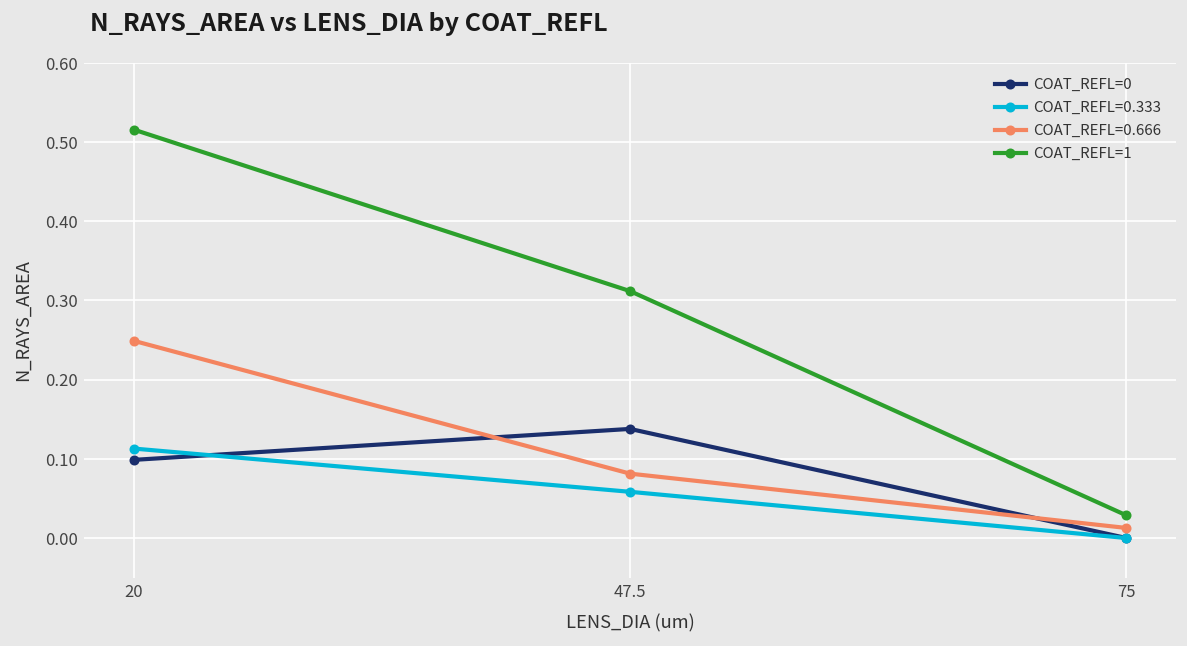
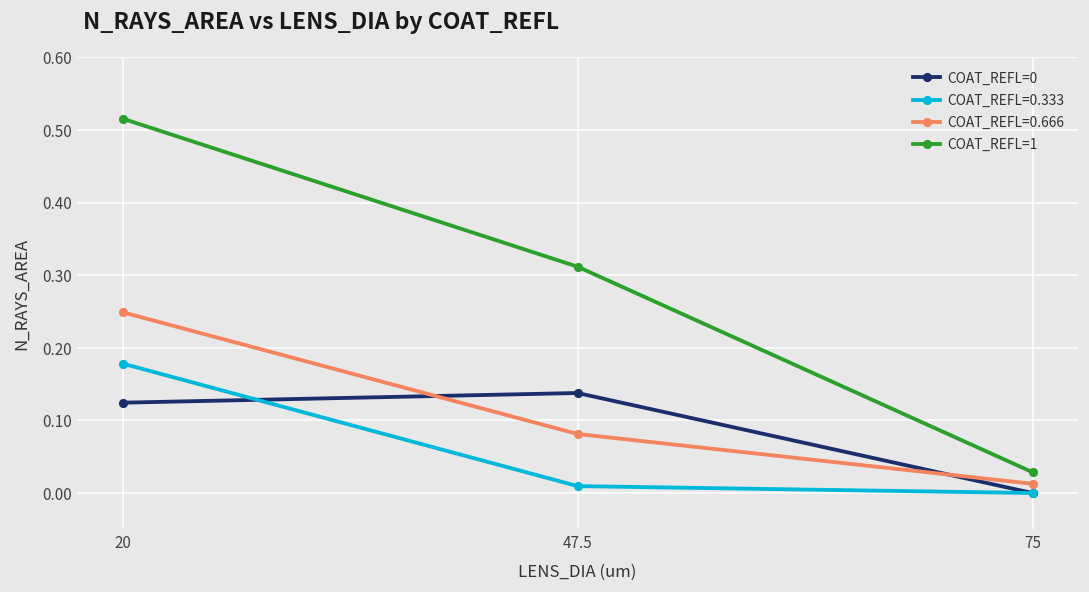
COAT_REFL=0, 20: 0.10 -> 0.12
COAT_REFL=0.333, 20: 0.11 -> 0.18
COAT_REFL=0.333, 47.5: 0.06 -> 0.01
